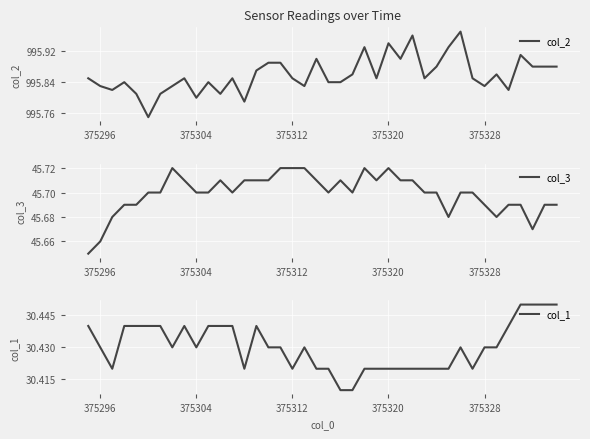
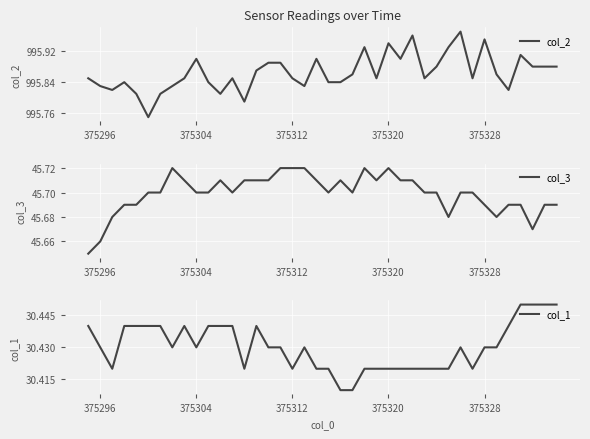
Sensor Readings over Time, 375304: 995.8 -> 995.9
Sensor Readings over Time, 375328: 995.83 -> 995.95
